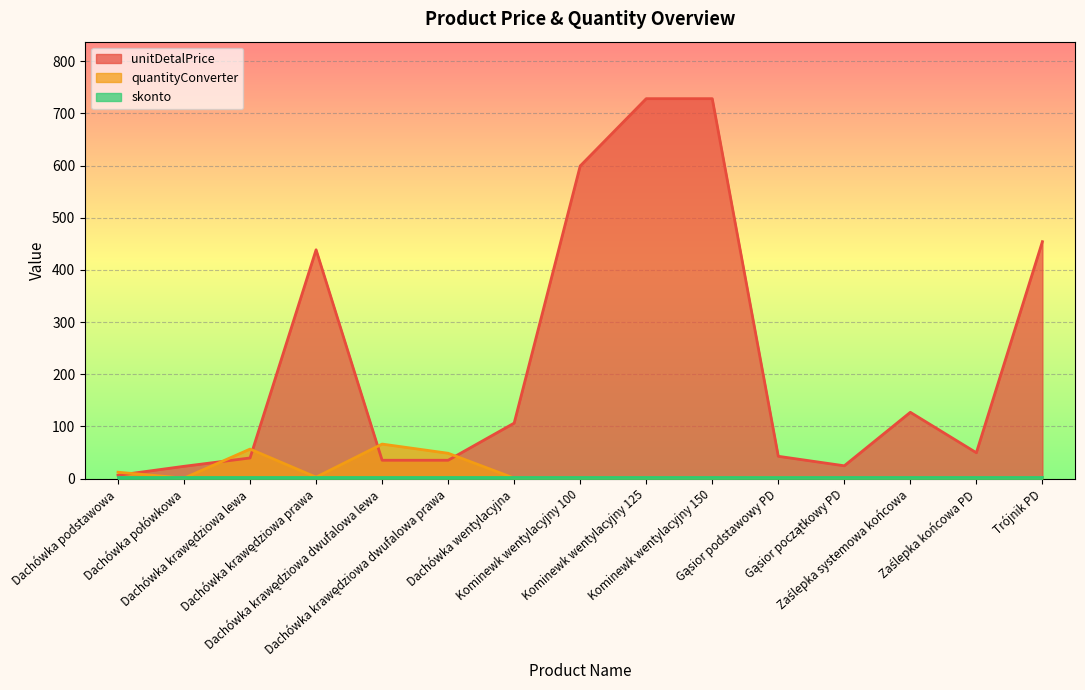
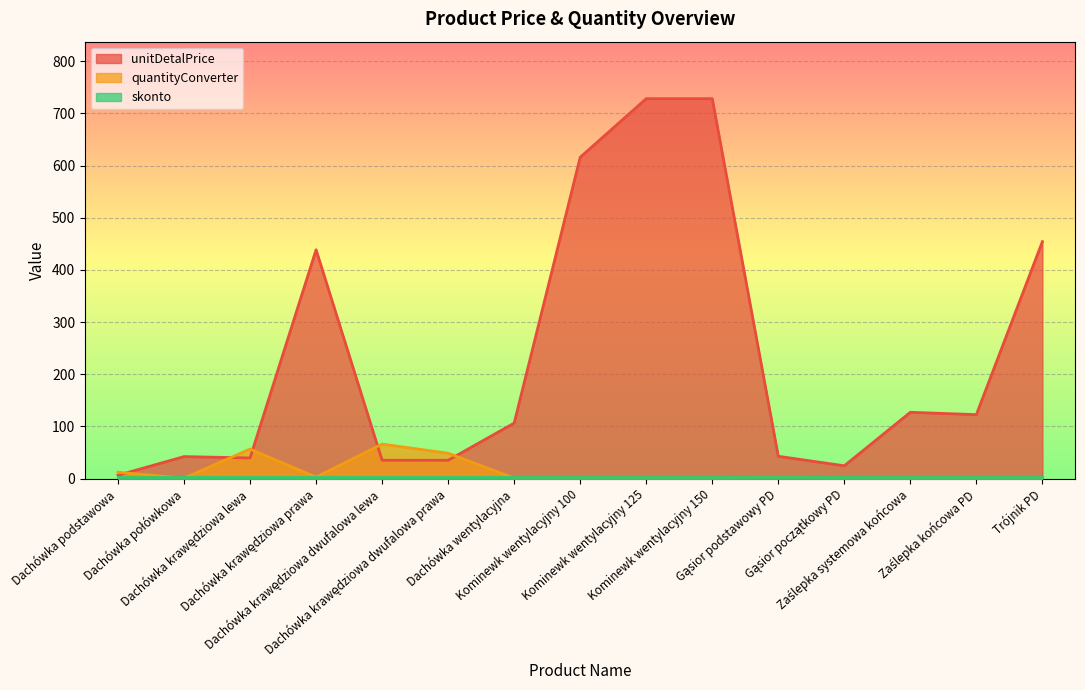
unitDetalPrice, Dachówka połówkowa: 20 -> 40
unitDetalPrice, Kominewk wentylacyjny 100: 600 -> 620
unitDetalPrice, Zaślepka końcowa PD: 50 -> 120
